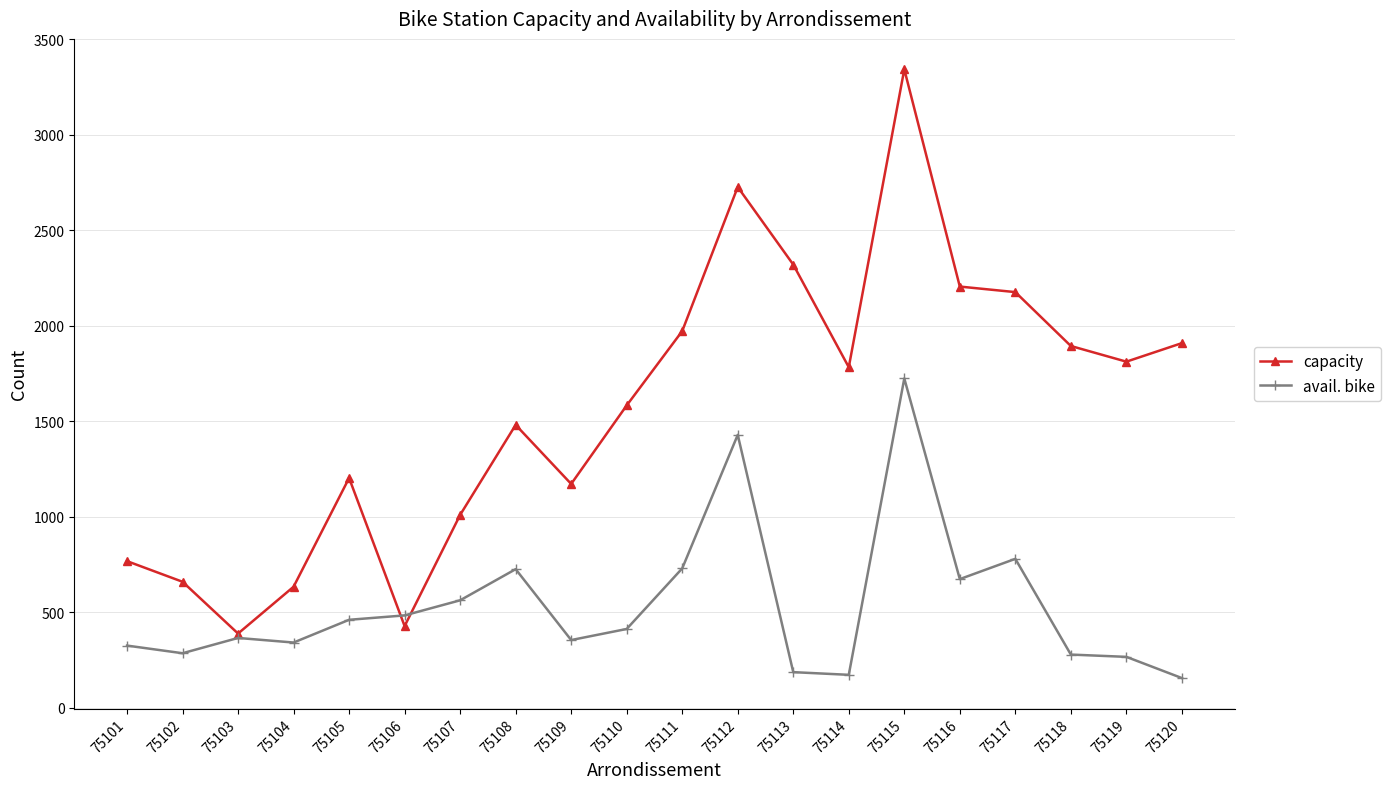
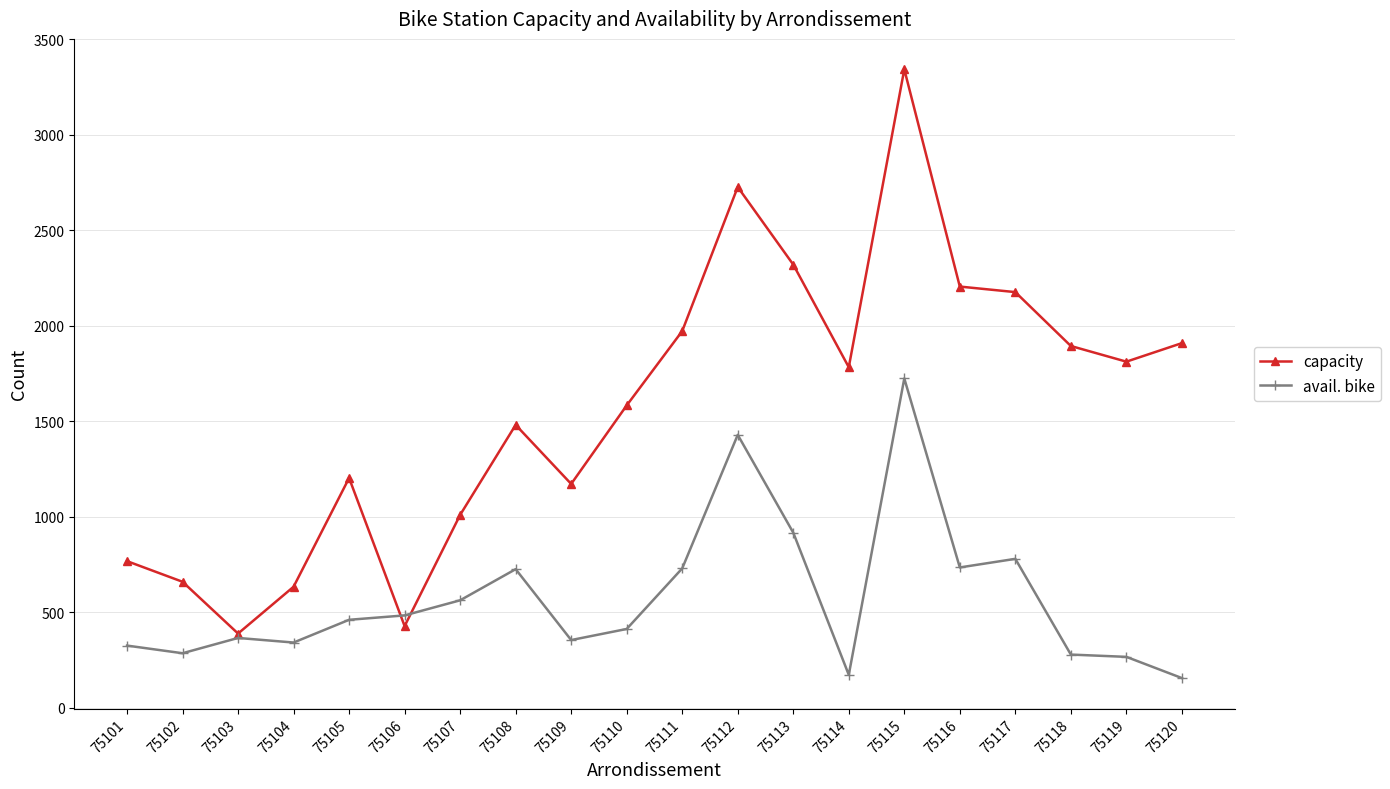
avail. bike, 75113: 190 -> 920
avail. bike, 75116: 670 -> 740
